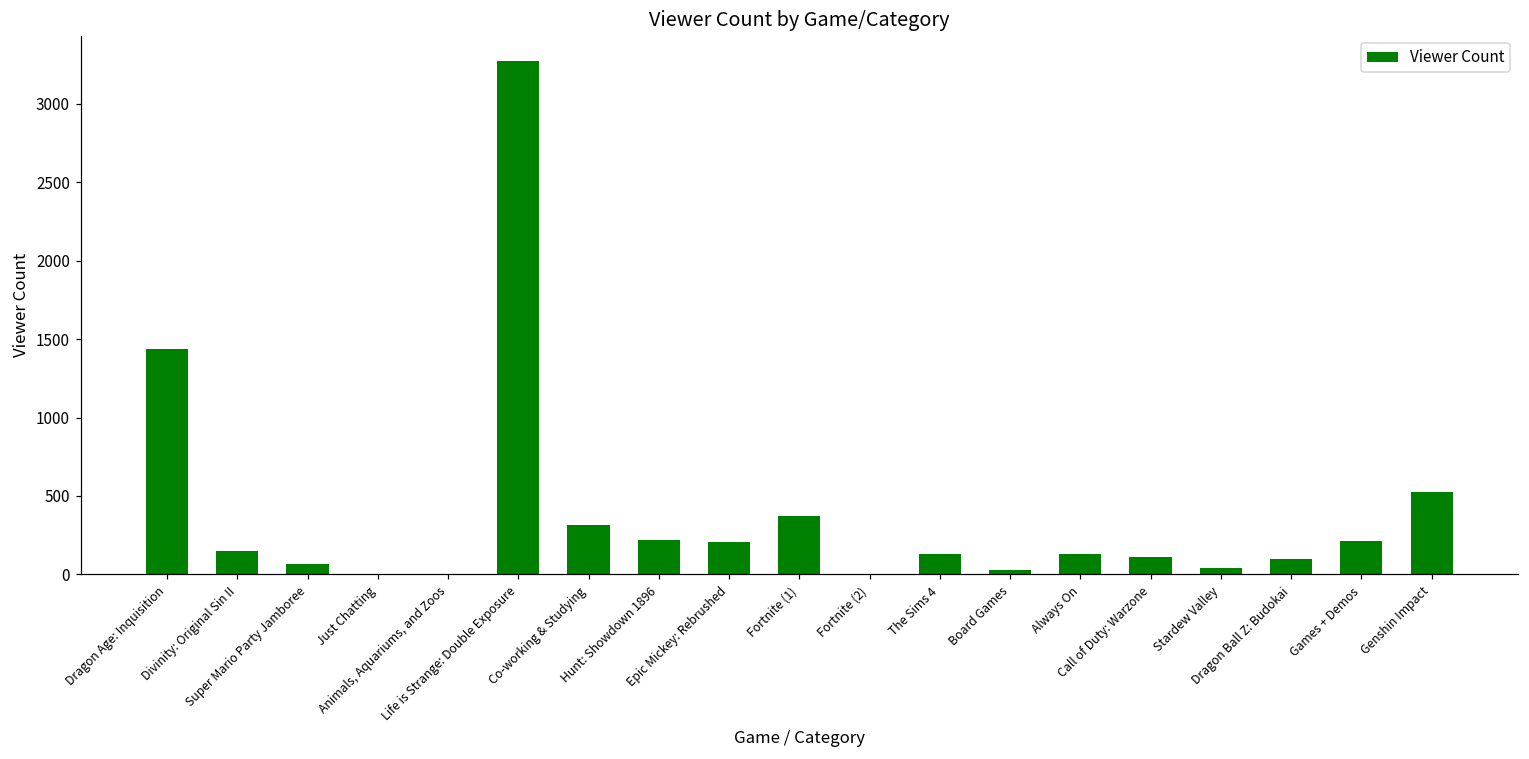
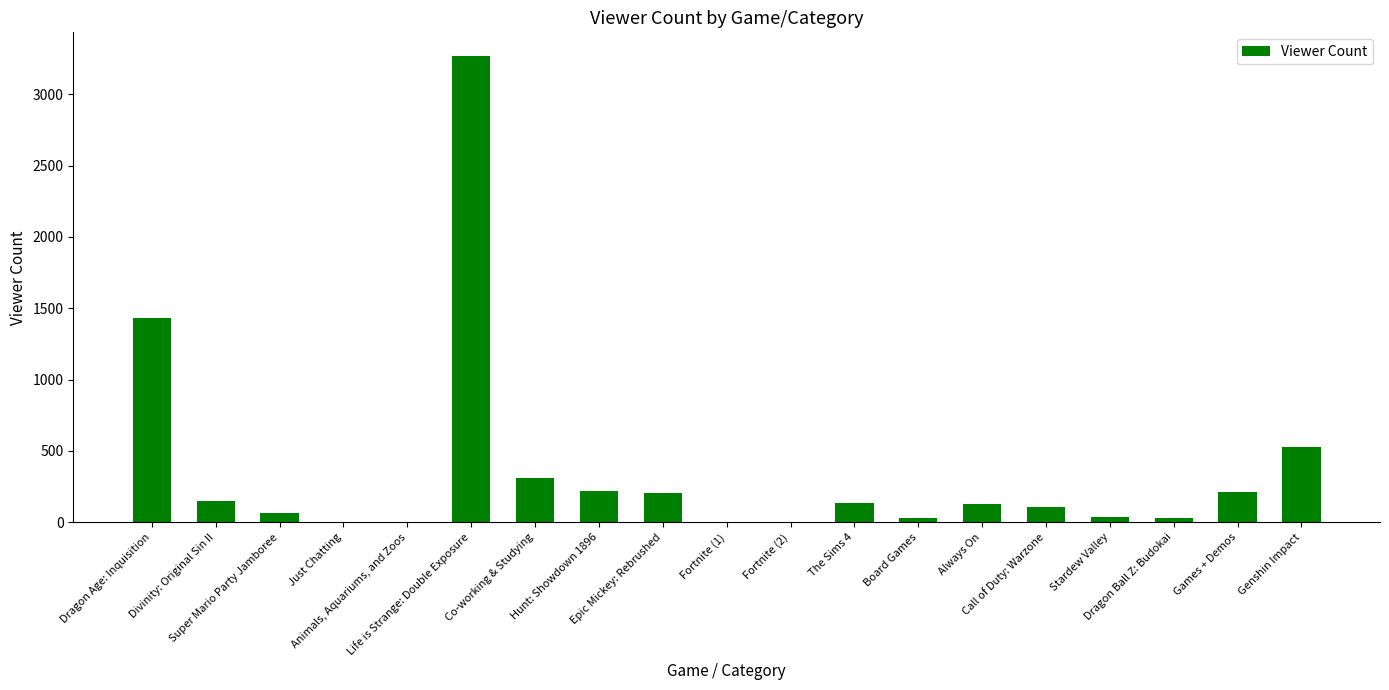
Fortnite (1): 370 -> 0
Dragon Ball Z: Budokai: 100 -> 30
